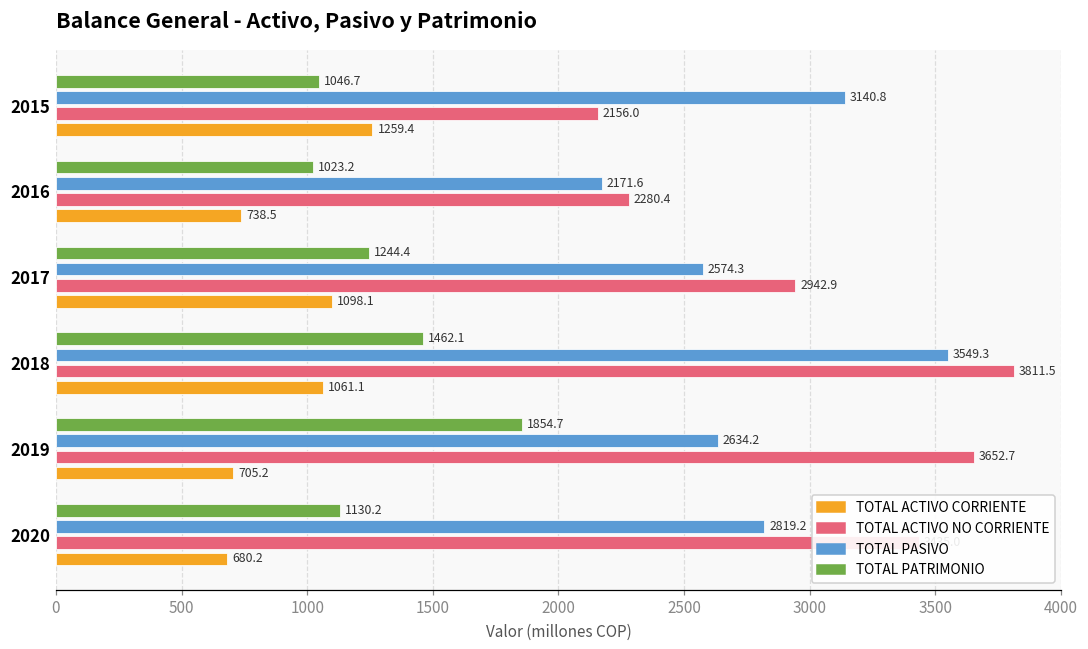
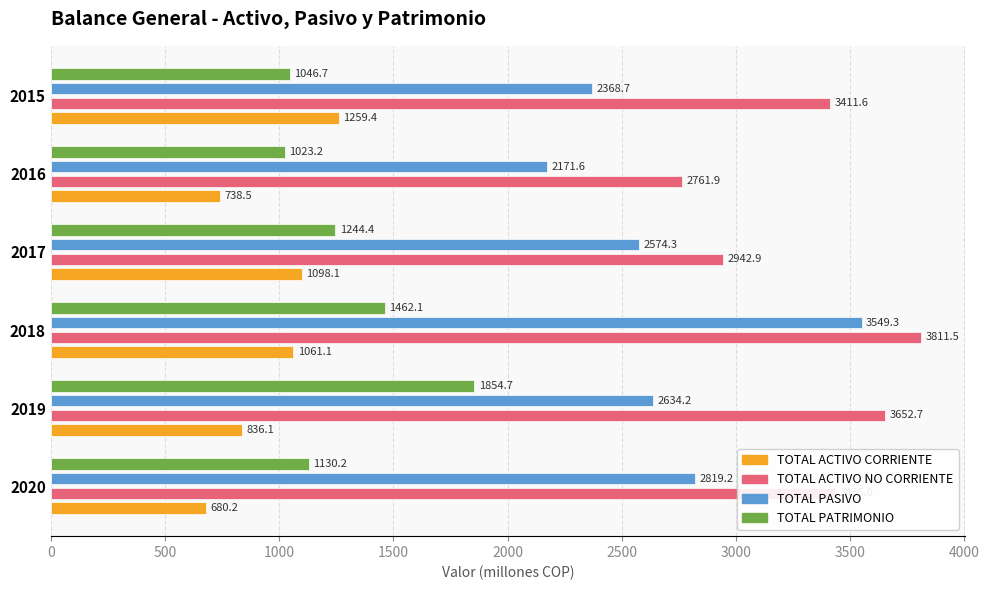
TOTAL PASIVO, 2015: 3140.8 -> 2368.7
TOTAL ACTIVO NO CORRIENTE, 2015: 2156.0 -> 3411.6
TOTAL ACTIVO NO CORRIENTE, 2016: 2280.4 -> 2761.9
TOTAL ACTIVO CORRIENTE, 2019: 705.2 -> 836.1
